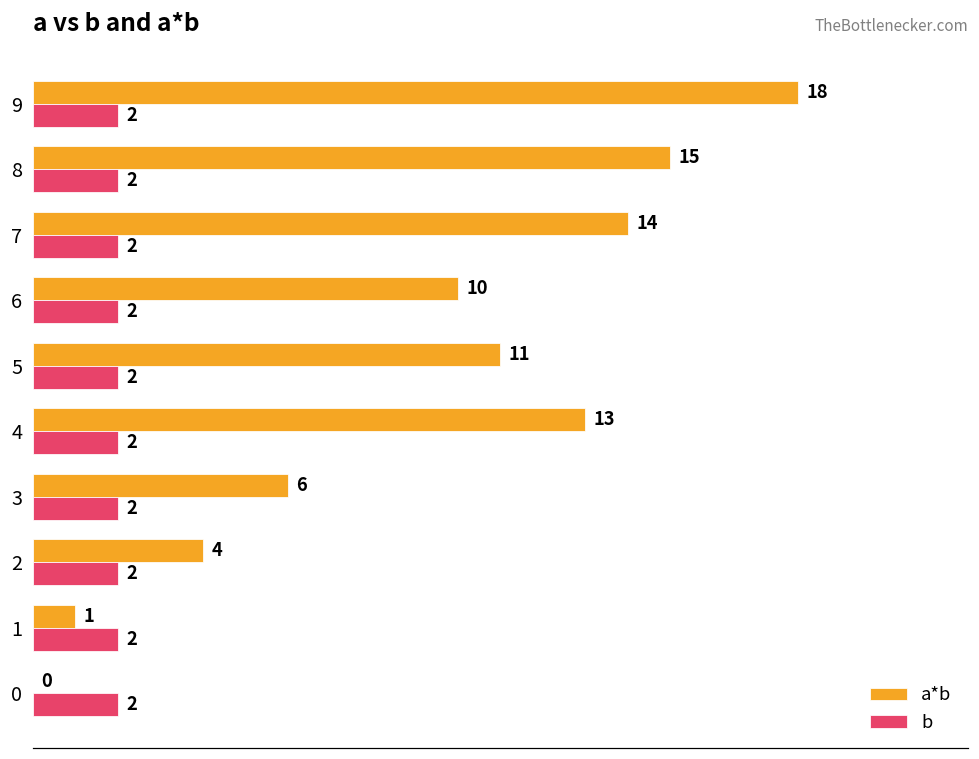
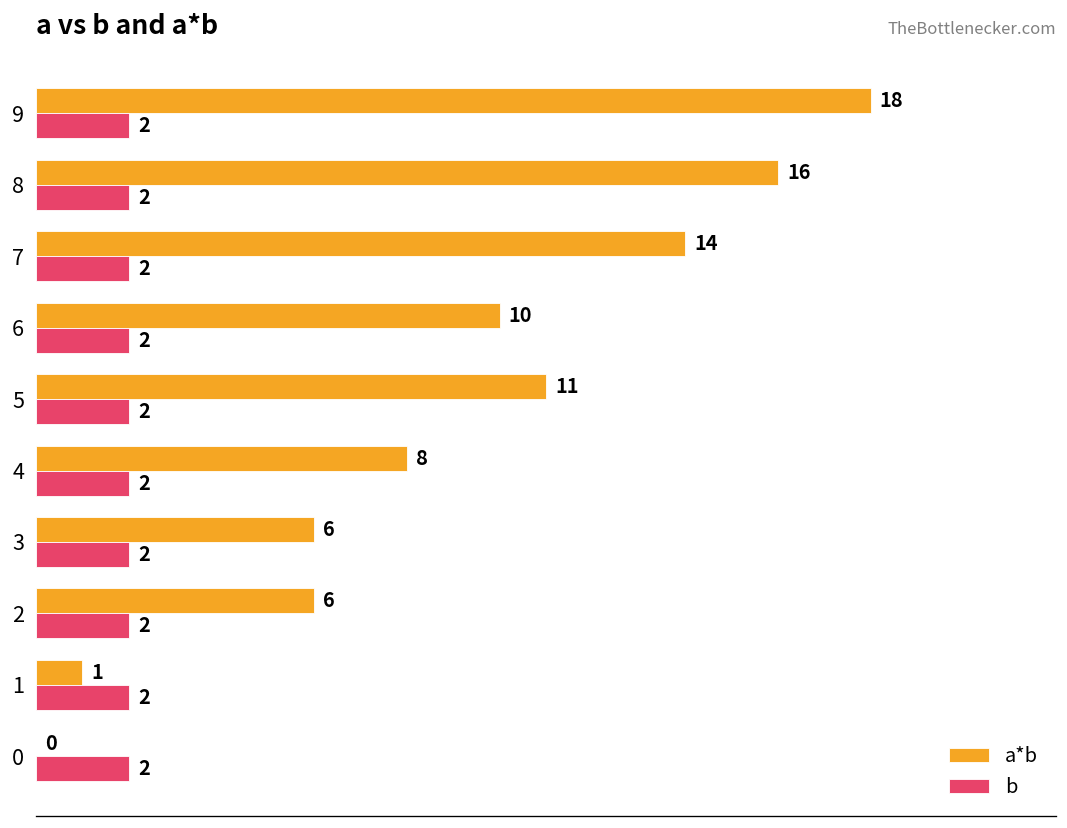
a*b, 8: 15 -> 16
a*b, 4: 13 -> 8
a*b, 2: 4 -> 6
